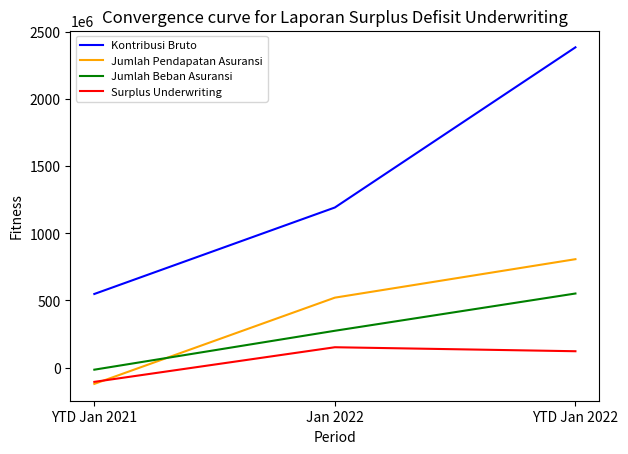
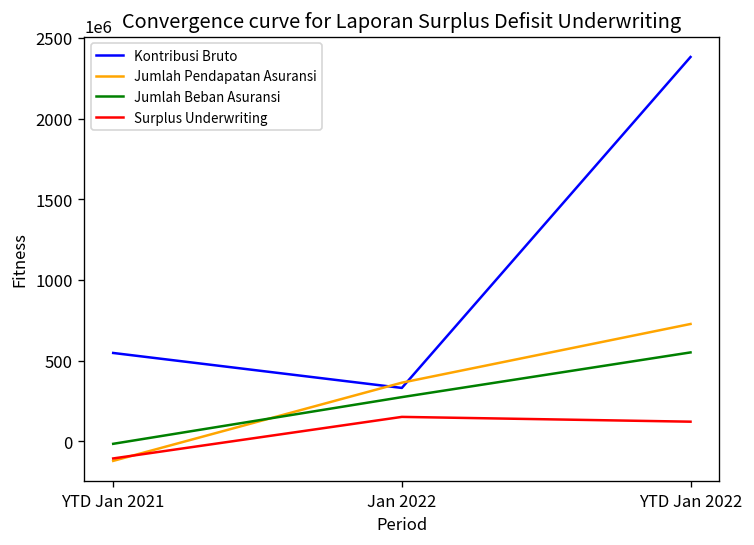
Kontribusi Bruto, Jan 2022: 1190000000 -> 330000000
Jumlah Pendapatan Asuransi, Jan 2022: 520000000 -> 360000000
Jumlah Pendapatan Asuransi, YTD Jan 2022: 810000000 -> 730000000
